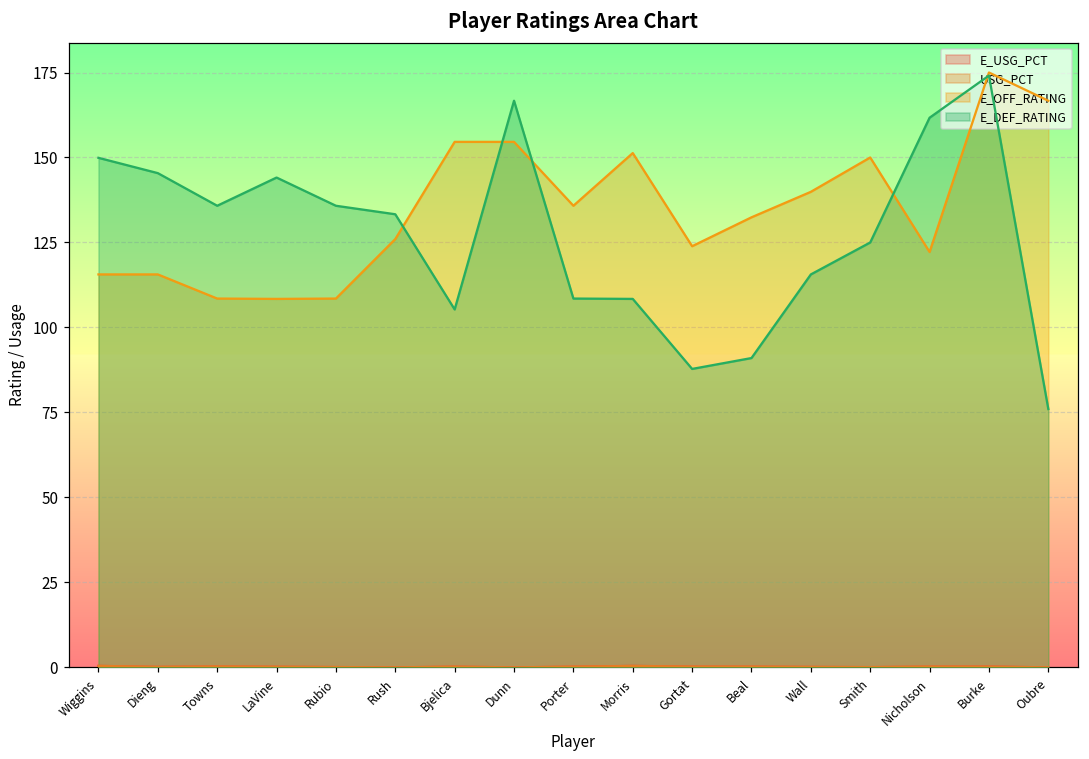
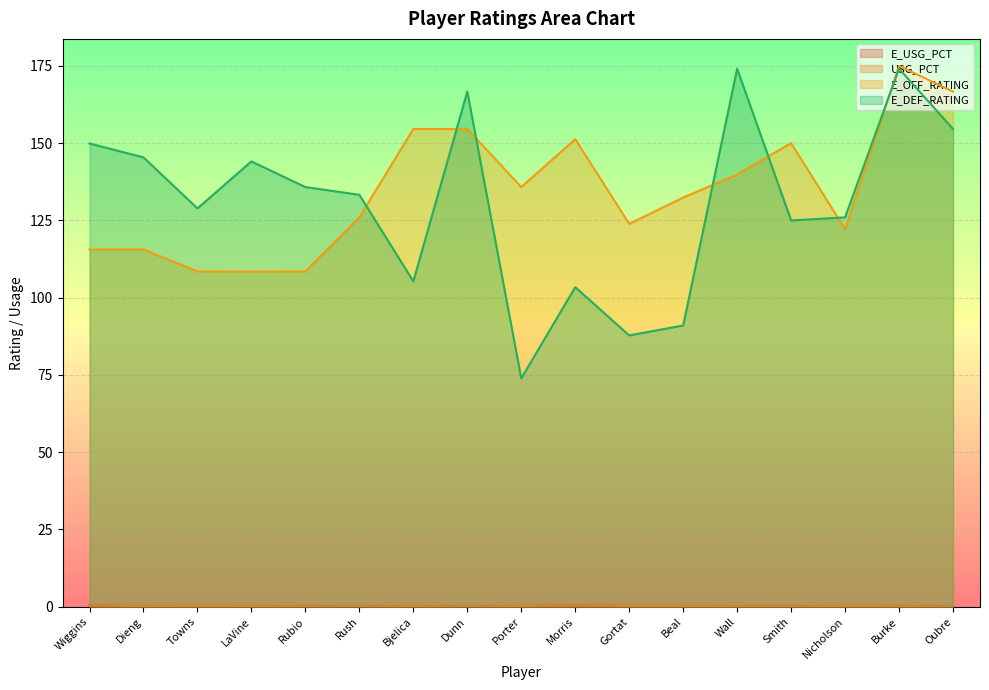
E_DEF_RATING, Towns: 136 -> 129
E_DEF_RATING, Porter: 109 -> 74
E_DEF_RATING, Morris: 108 -> 103
E_DEF_RATING, Wall: 116 -> 174
E_DEF_RATING, Nicholson: 162 -> 126
E_DEF_RATING, Oubre: 76 -> 155
